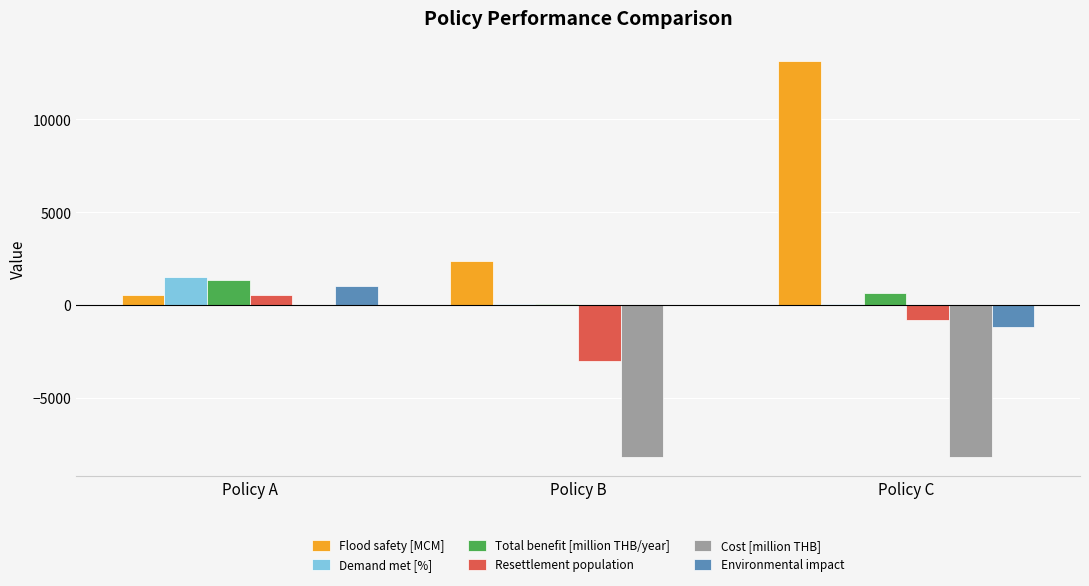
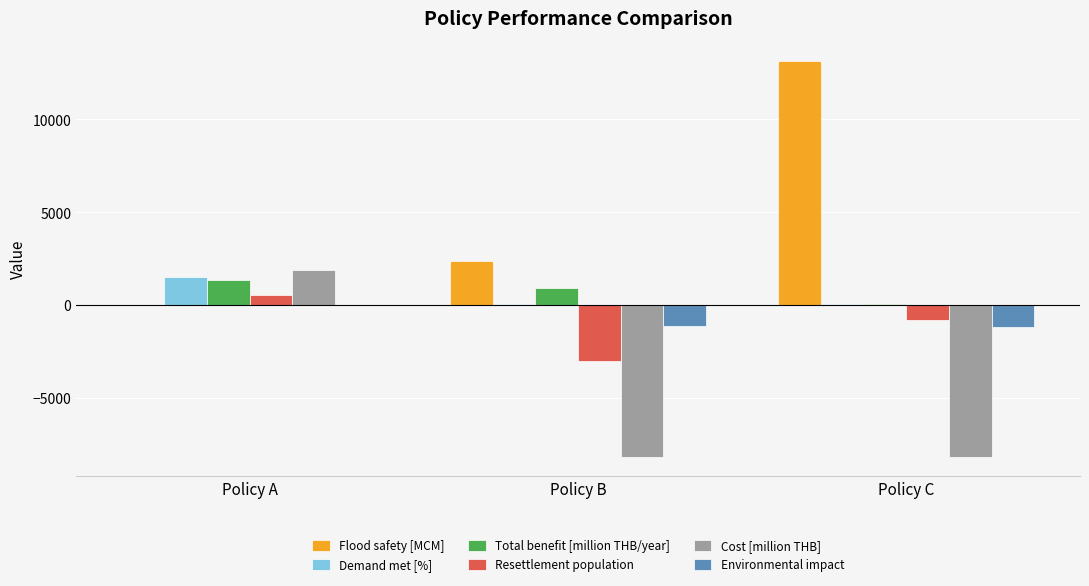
Flood safety [MCM], Policy A: 500 -> 0
Cost [million THB], Policy A: 0 -> 1900
Environmental impact, Policy A: 1000 -> 0
Total benefit [million THB/year], Policy B: 100 -> 900
Environmental impact, Policy B: 0 -> -1100
Total benefit [million THB/year], Policy C: 700 -> 100
